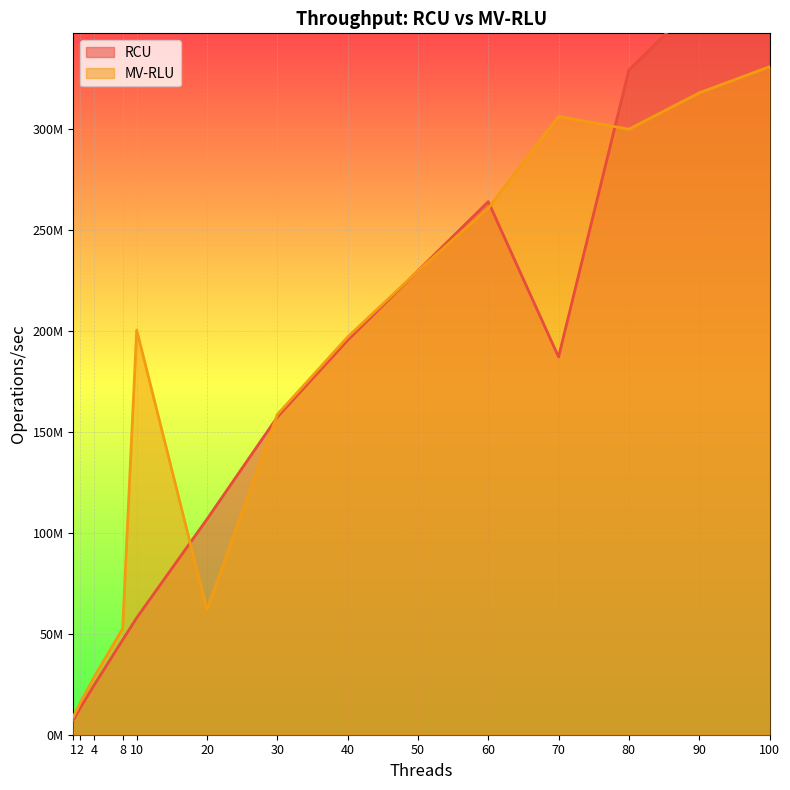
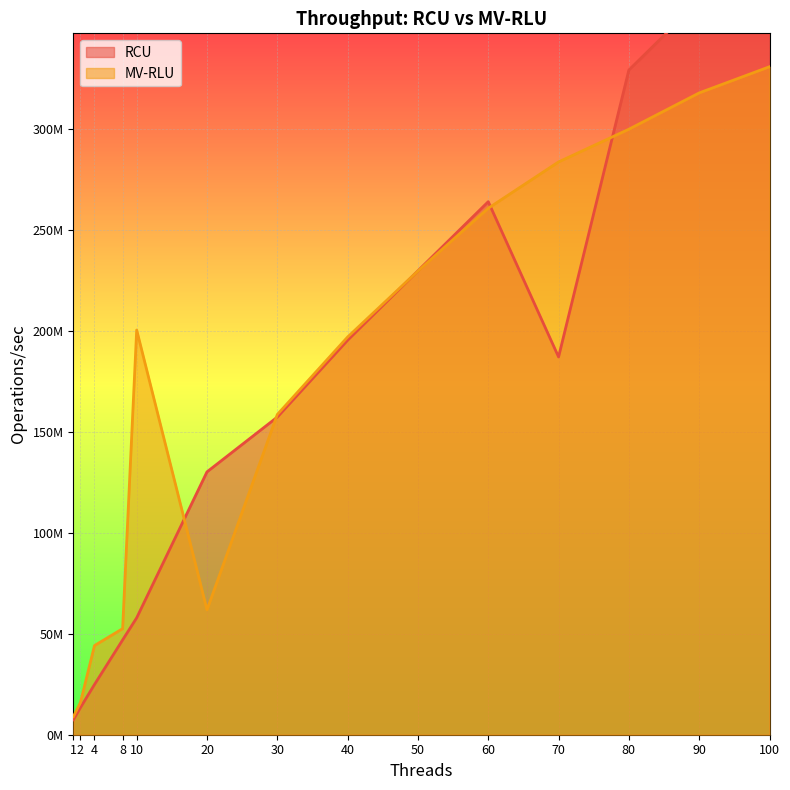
MV-RLU, 4: 29000000 -> 44000000
RCU, 20: 107000000 -> 130000000
MV-RLU, 70: 306000000 -> 284000000
